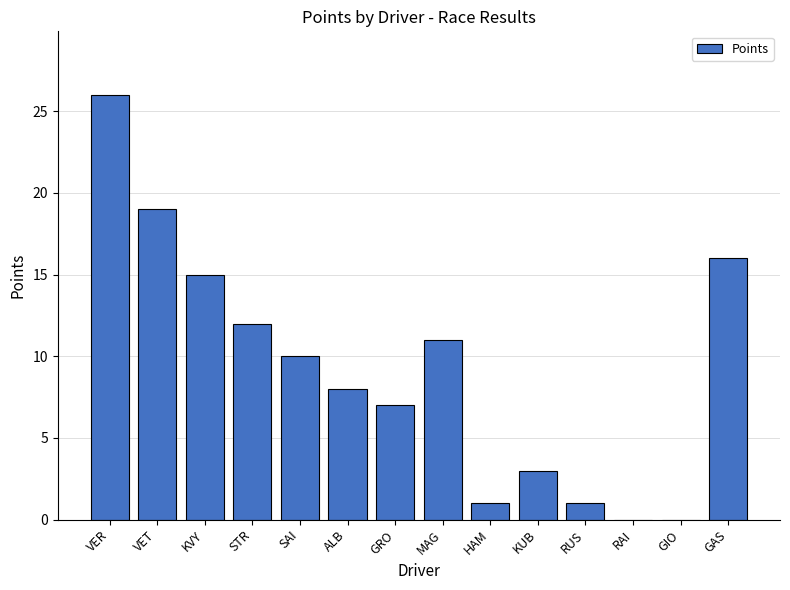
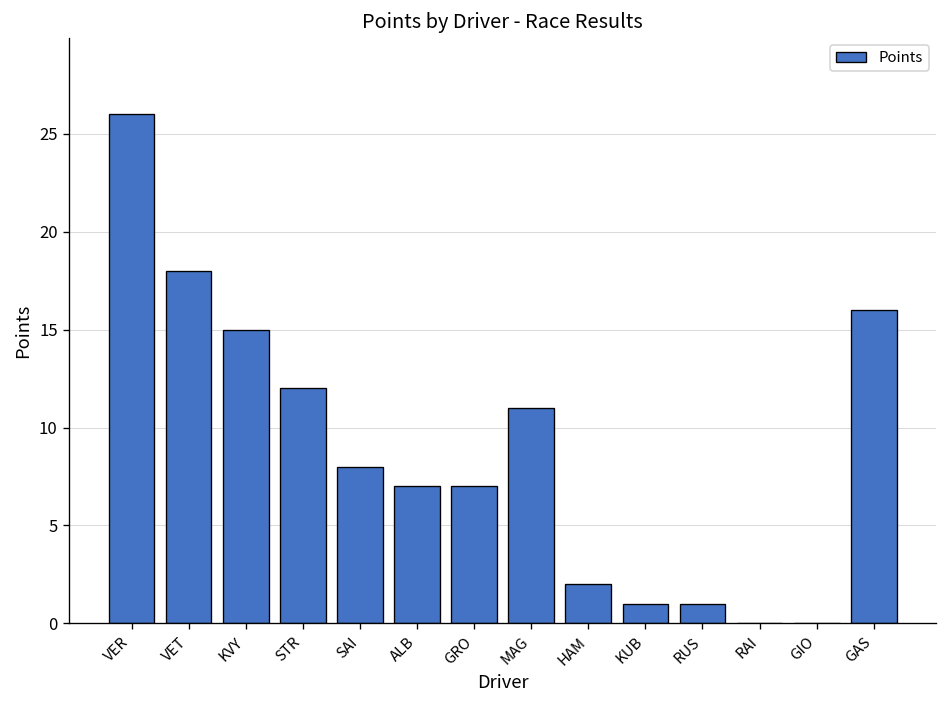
VET: 19 -> 18
SAI: 10 -> 8
ALB: 8 -> 7
HAM: 1 -> 2
KUB: 3 -> 1
